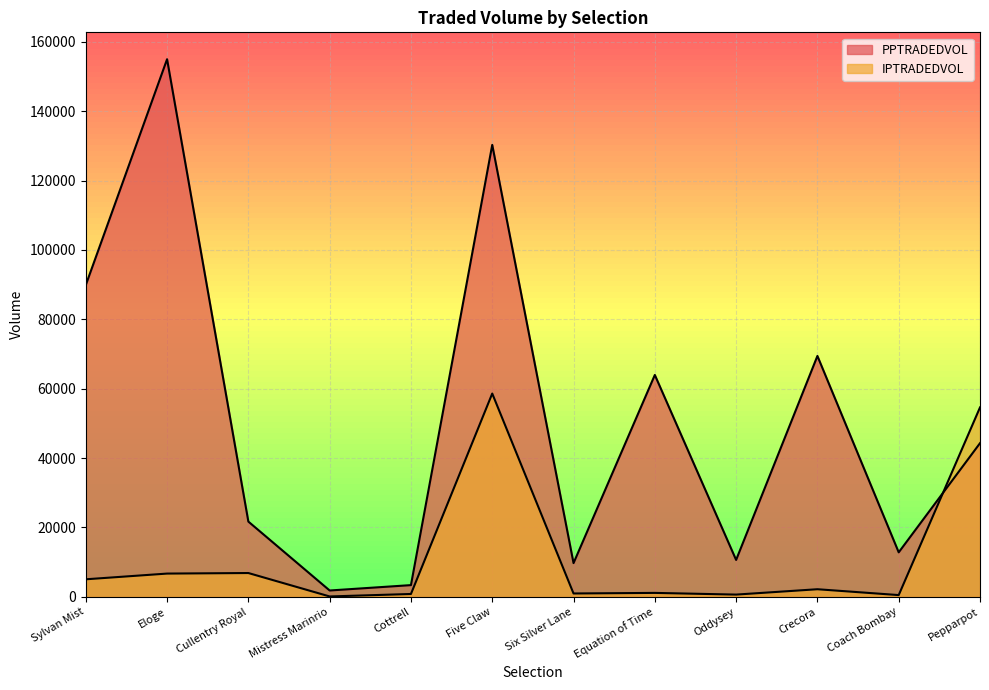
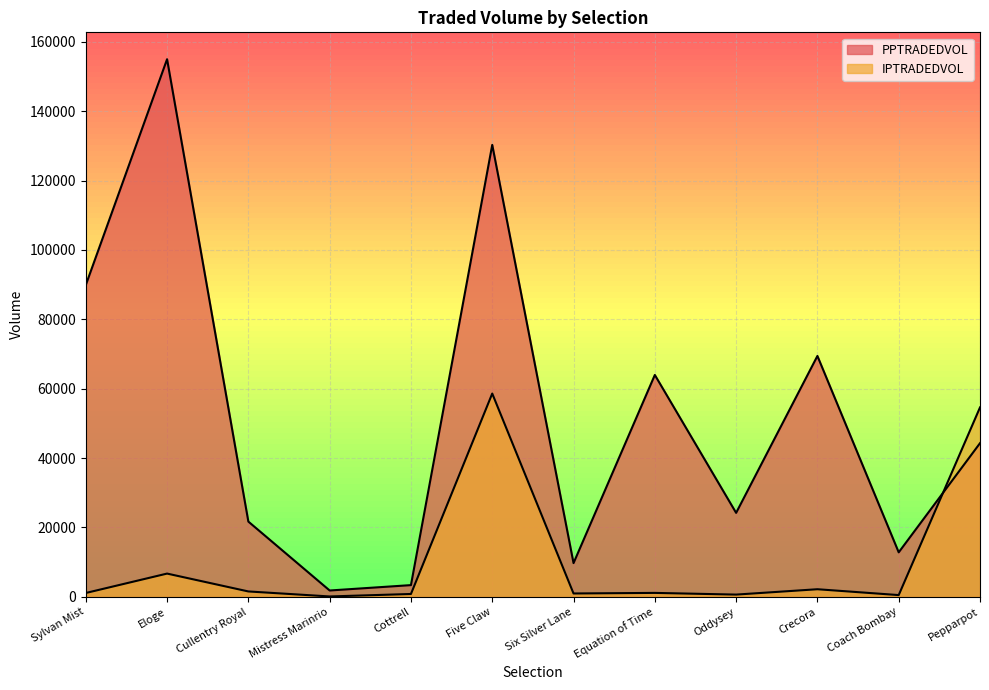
IPTRADEDVOL, Sylvan Mist: 5000 -> 1000
IPTRADEDVOL, Cullentry Royal: 7000 -> 2000
PPTRADEDVOL, Oddysey: 11000 -> 24000
